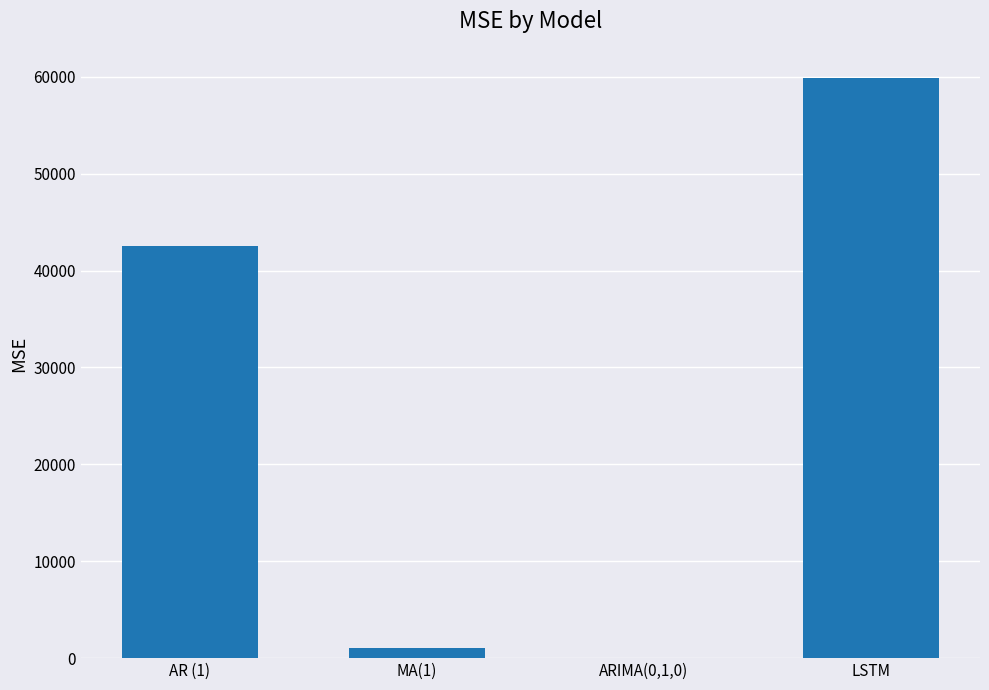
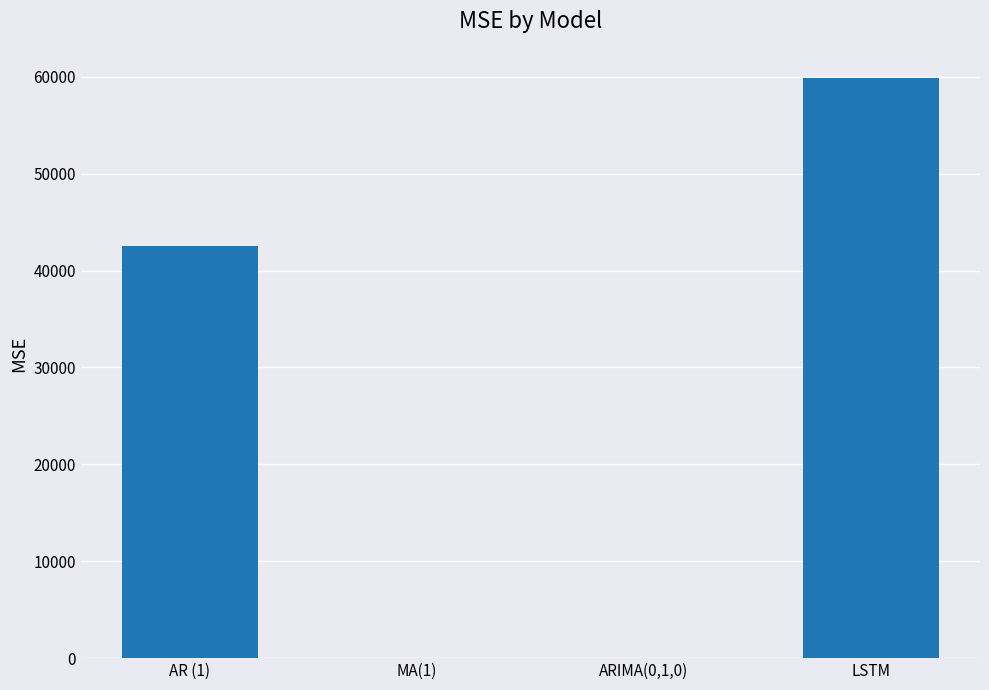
MA(1): 1000 -> 0
